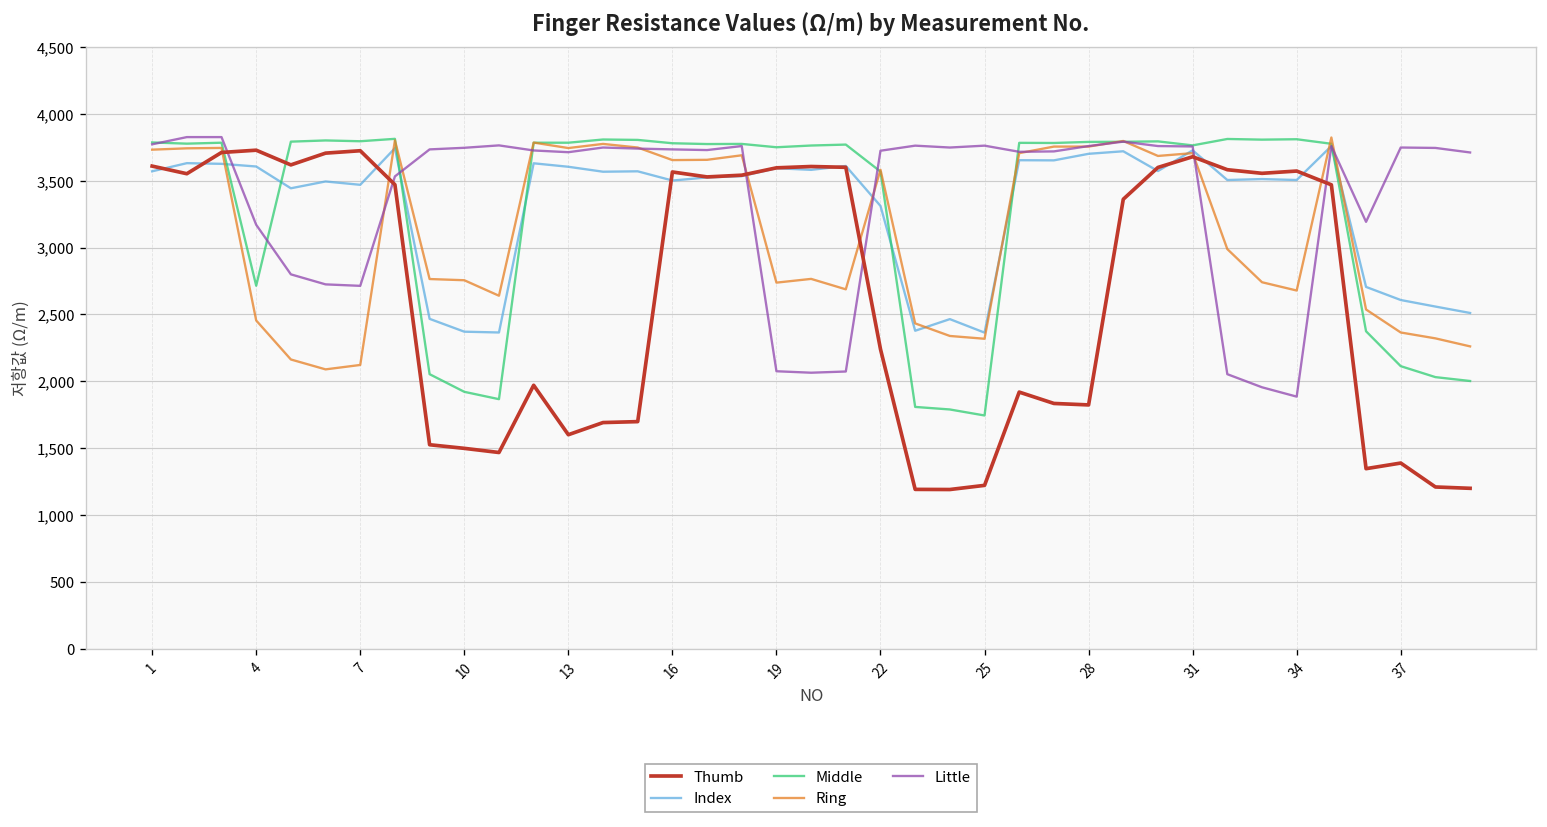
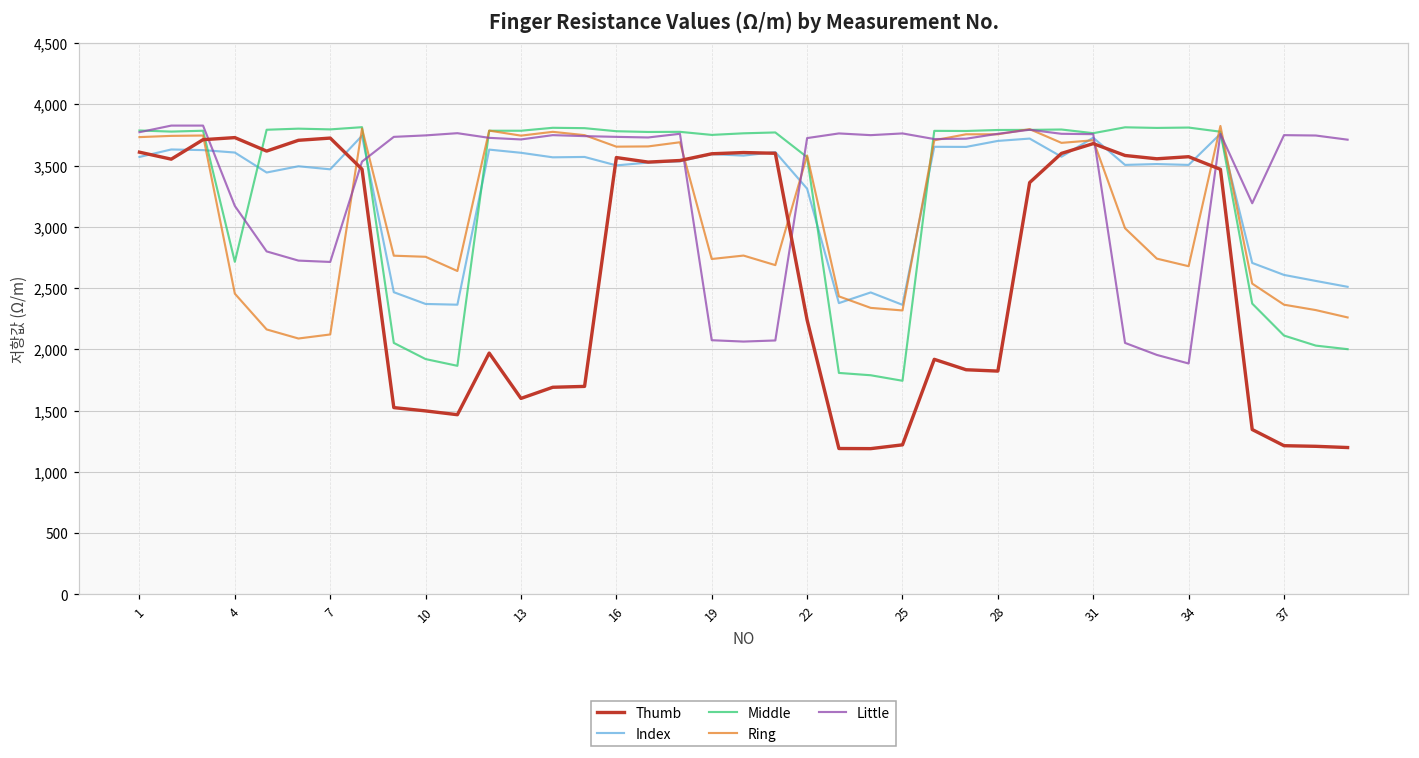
Thumb, 37: 1,390 -> 1,210
